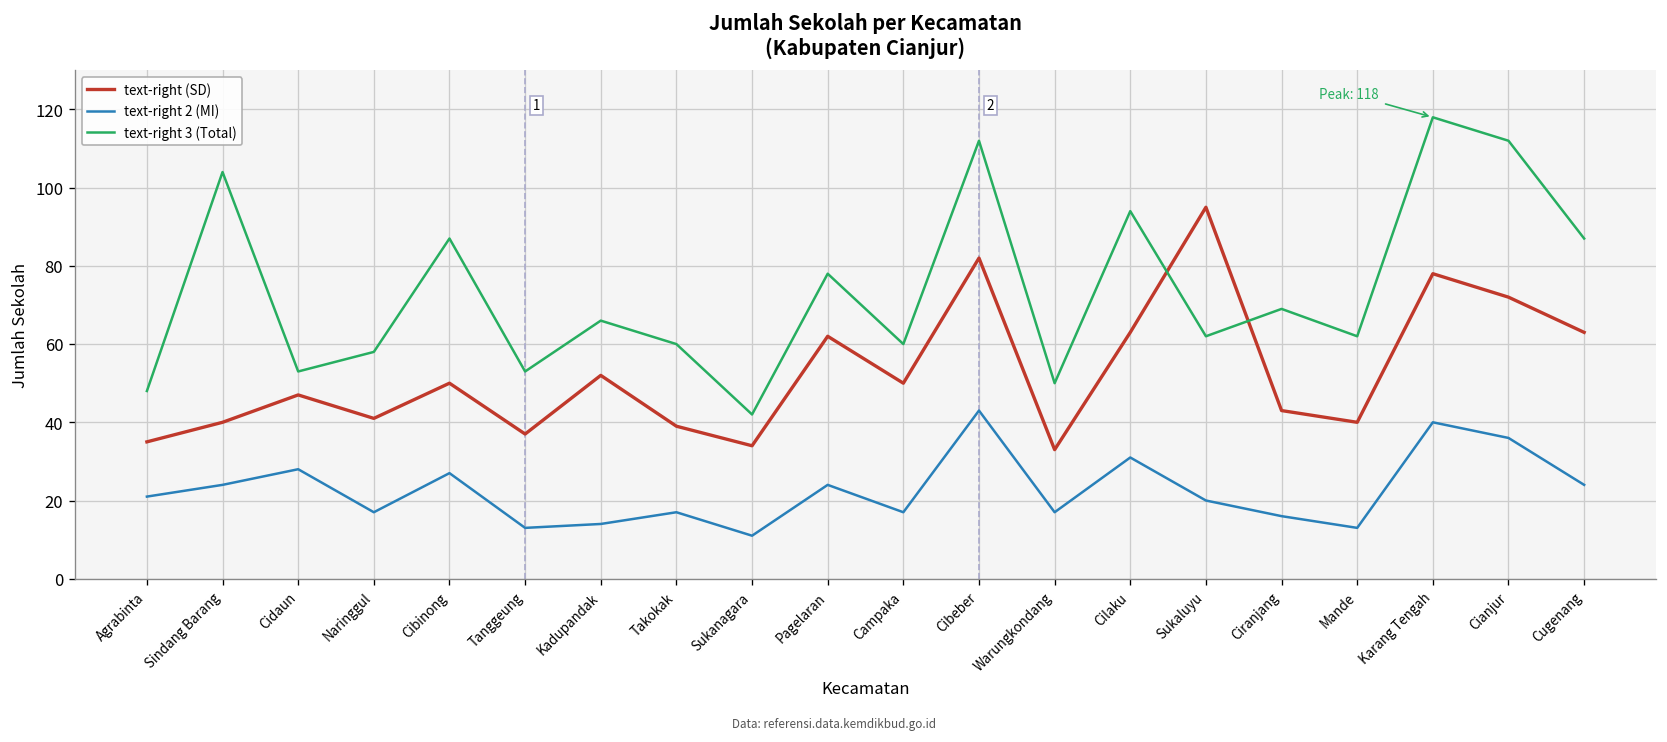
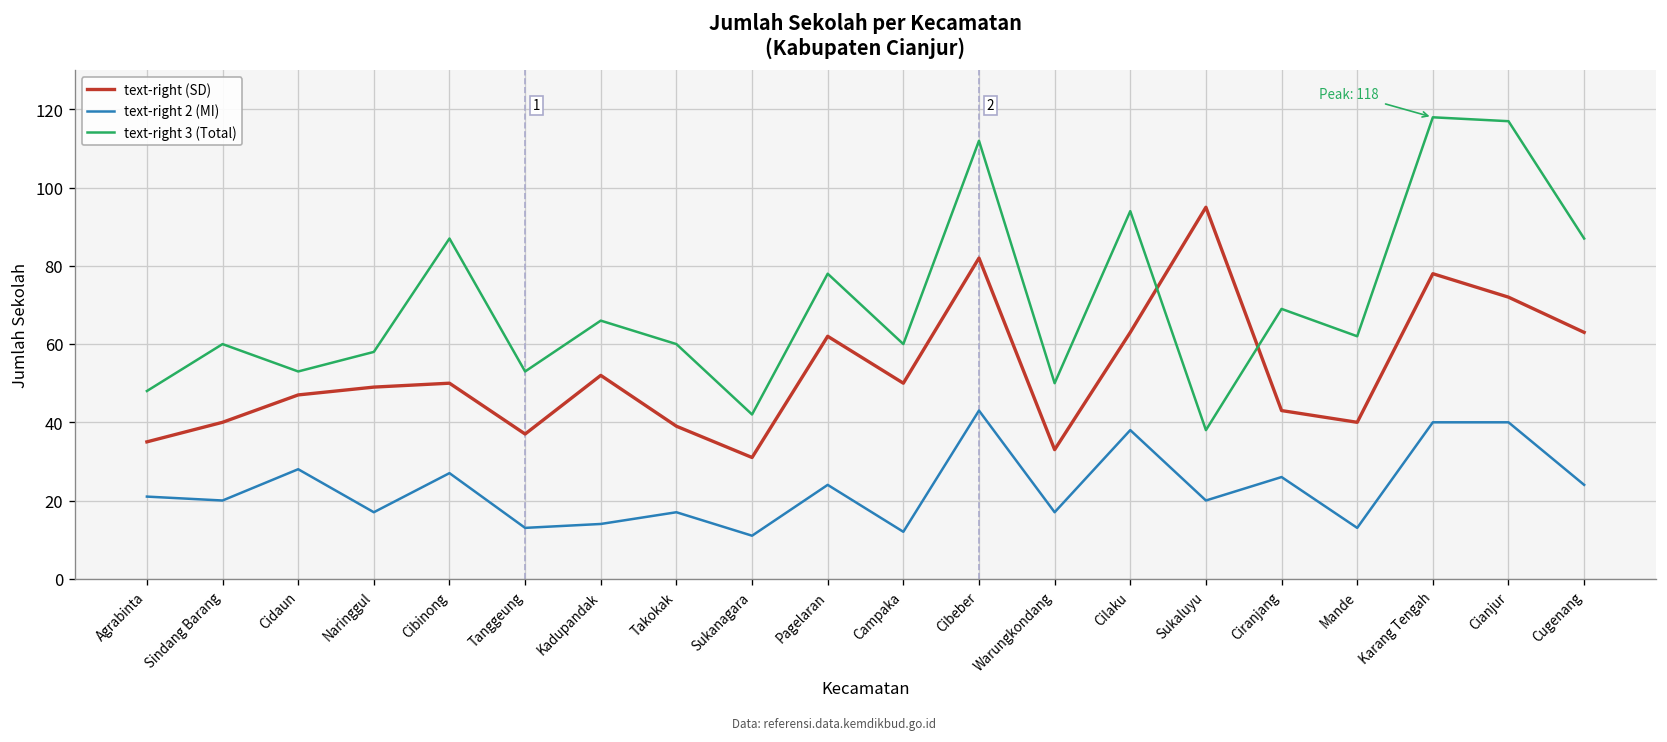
text-right 2 (MI), Sindang Barang: 24 -> 20
text-right 3 (Total), Sindang Barang: 104 -> 60
text-right (SD), Naringgul: 41 -> 49
text-right (SD), Sukanagara: 34 -> 31
text-right 2 (MI), Campaka: 17 -> 12
text-right 2 (MI), Cilaku: 31 -> 38
text-right 3 (Total), Sukaluyu: 62 -> 38
text-right 2 (MI), Ciranjang: 16 -> 26
text-right 2 (MI), Cianjur: 36 -> 40
text-right 3 (Total), Cianjur: 112 -> 117
